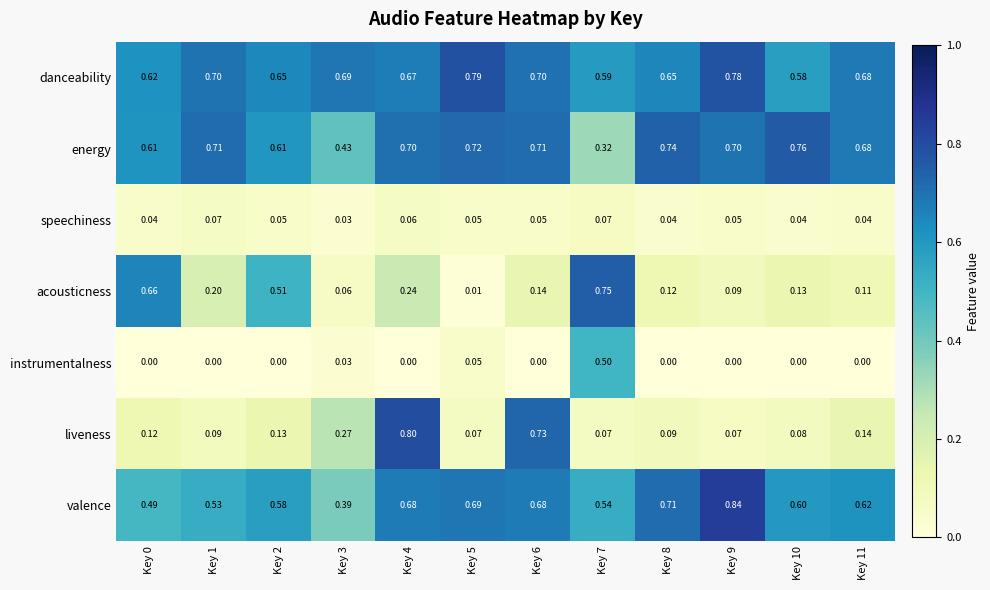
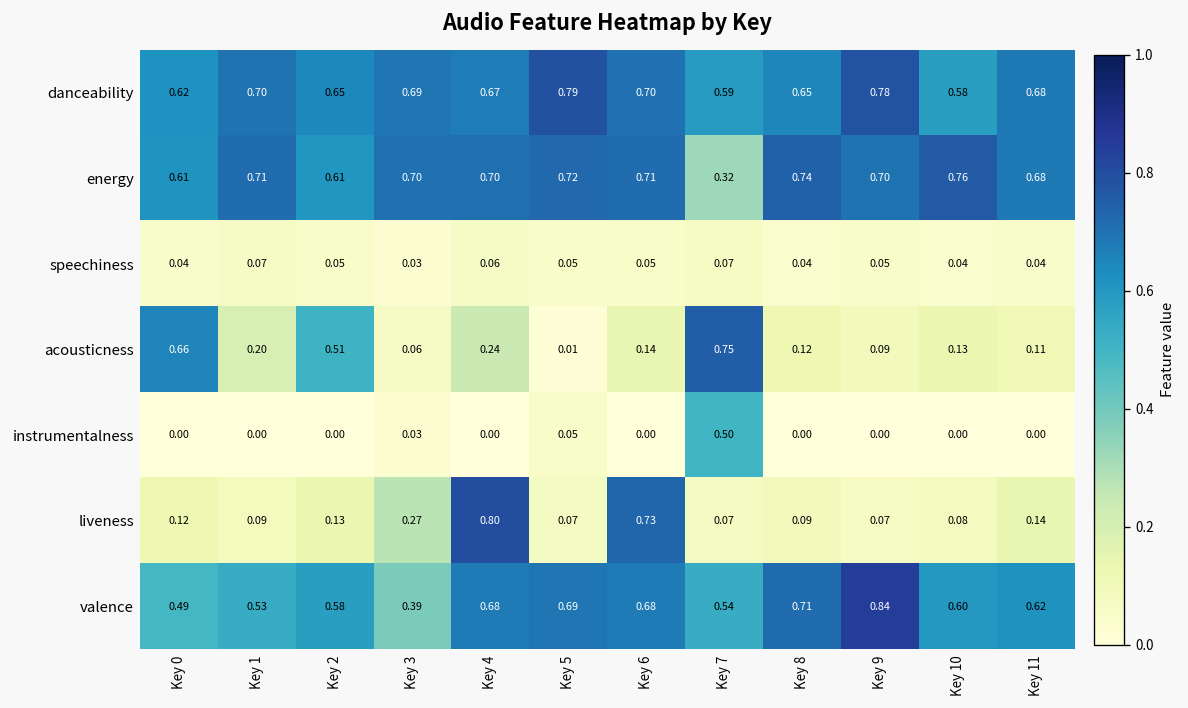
energy, Key 3: 0.43 -> 0.70
